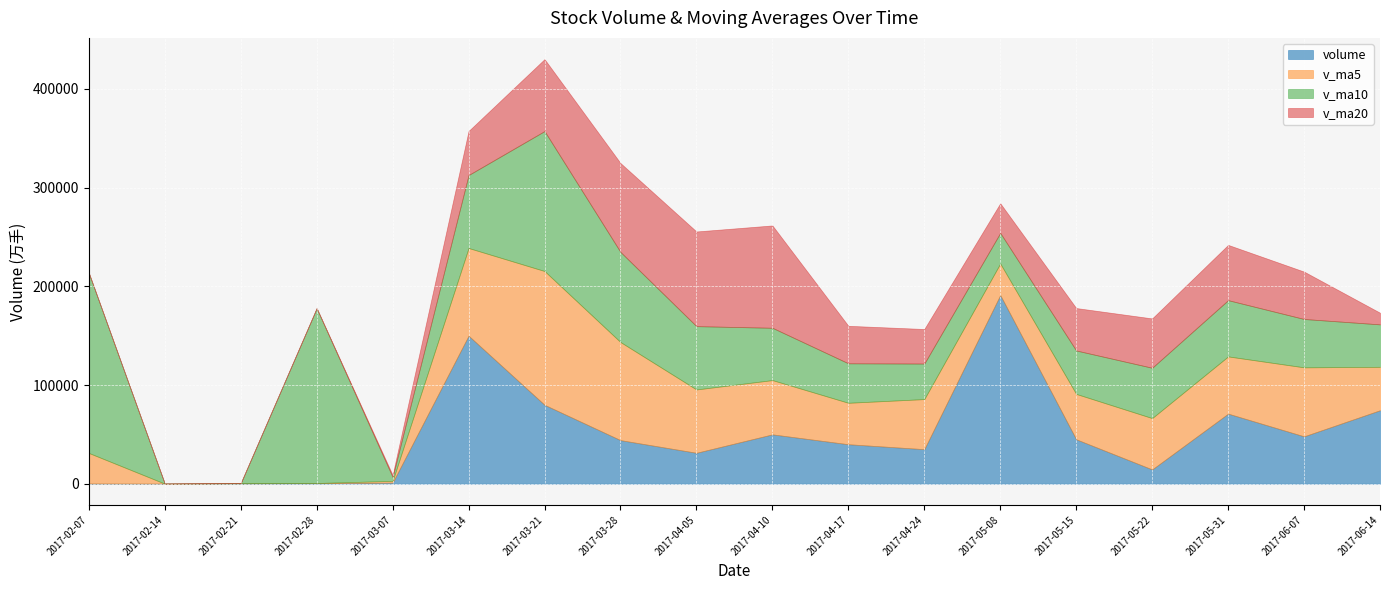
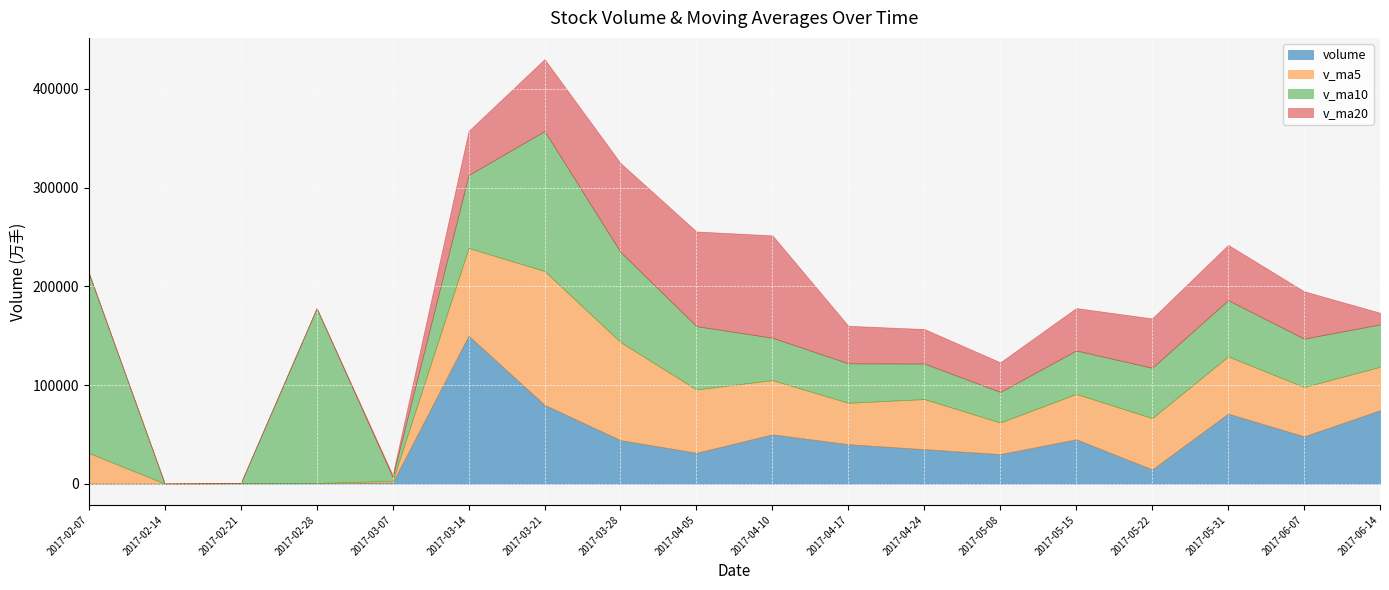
v_ma10, 2017-04-10: 50000 -> 40000
volume, 2017-05-08: 190000 -> 30000
v_ma5, 2017-06-07: 70000 -> 50000
